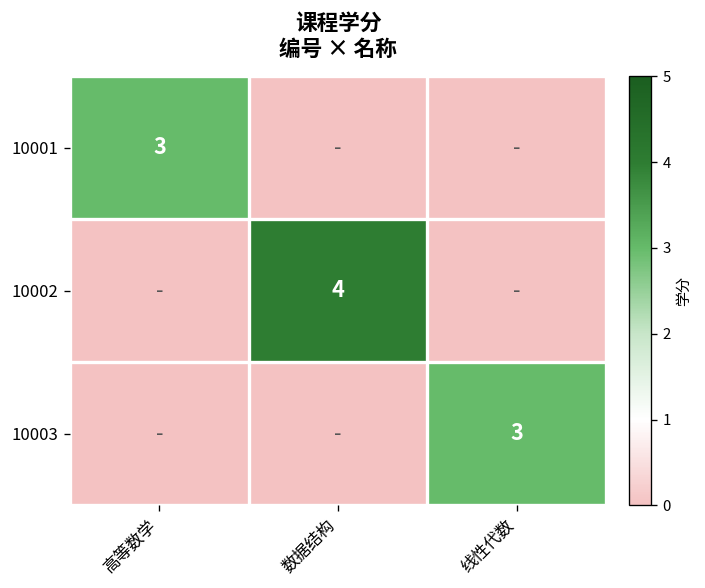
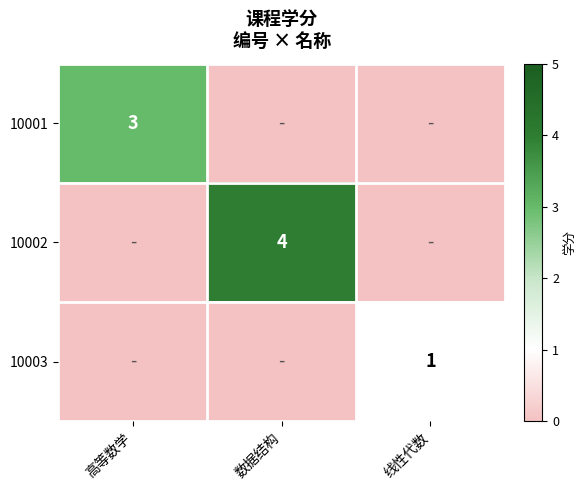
10003, 线性代数: 3 -> 1
